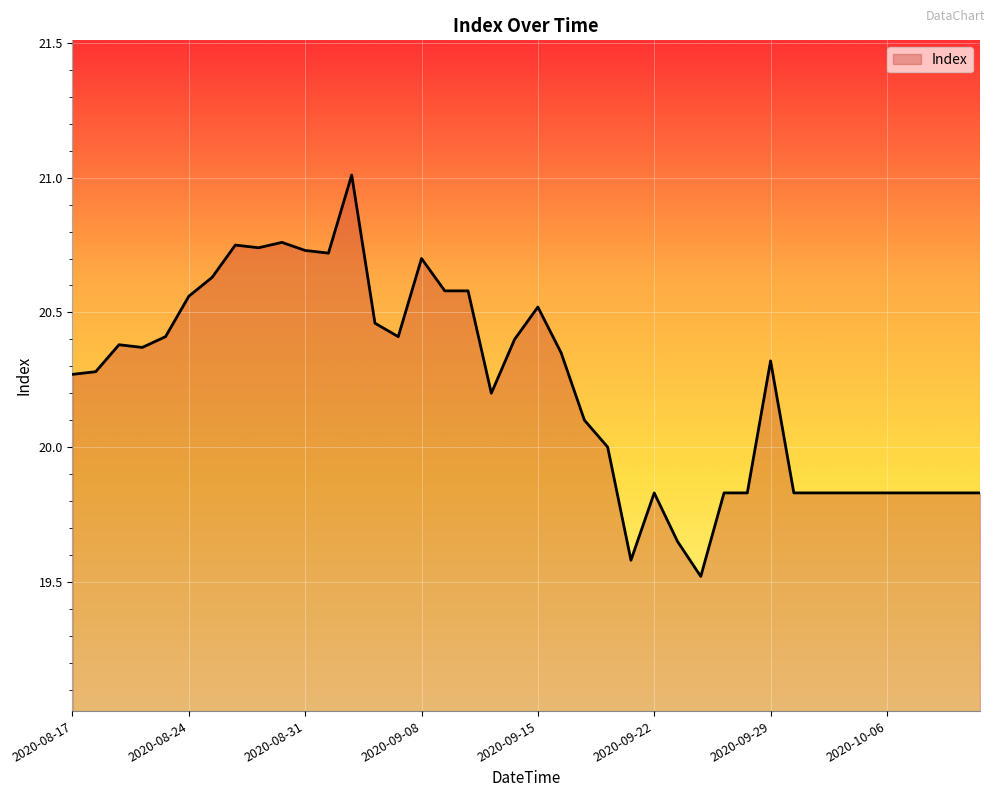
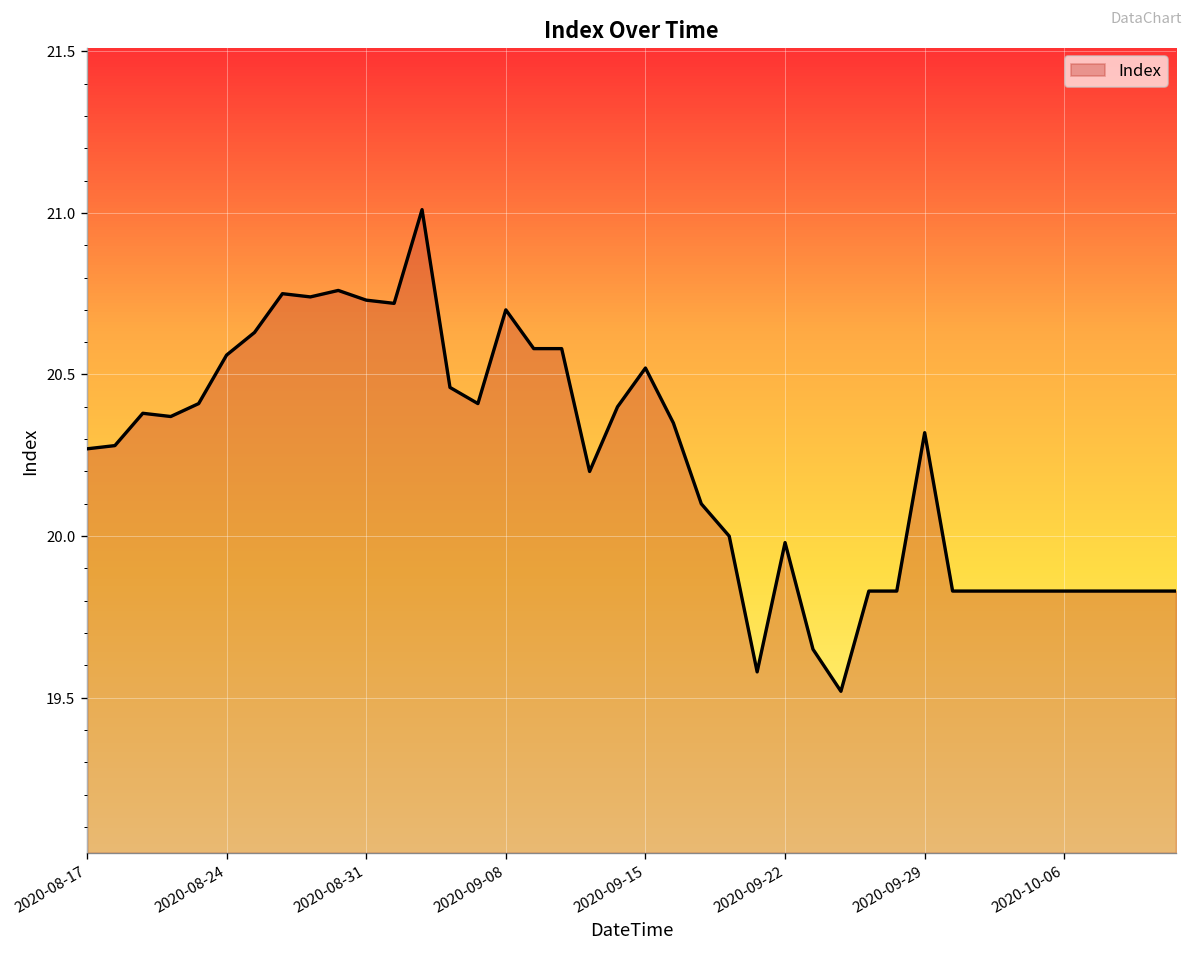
2020-09-22: 19.83 -> 19.98
